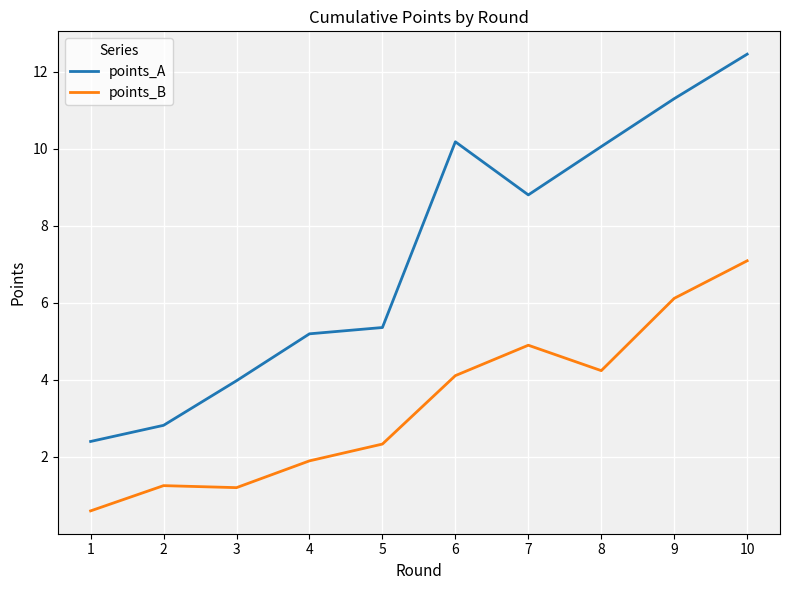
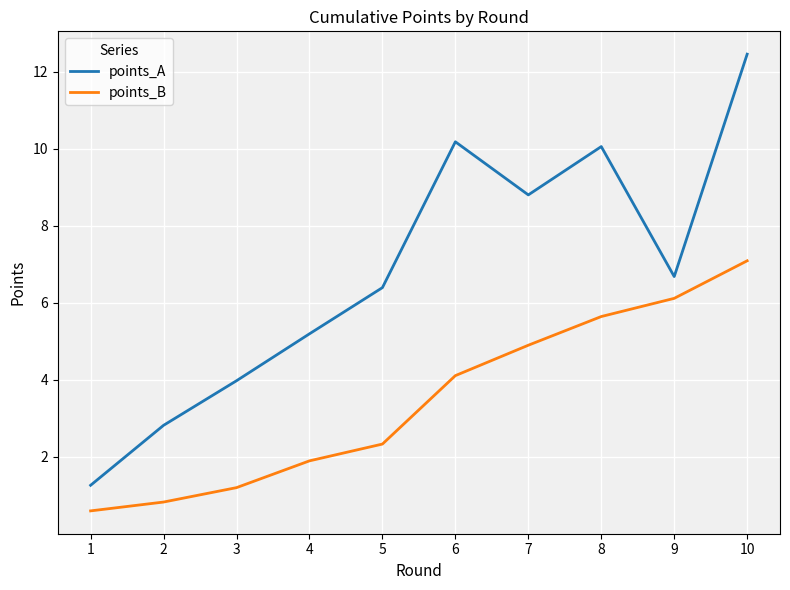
points_A, 1: 2.4 -> 1.3
points_B, 2: 1.3 -> 0.8
points_A, 5: 5.4 -> 6.4
points_B, 8: 4.2 -> 5.6
points_A, 9: 11.3 -> 6.7
